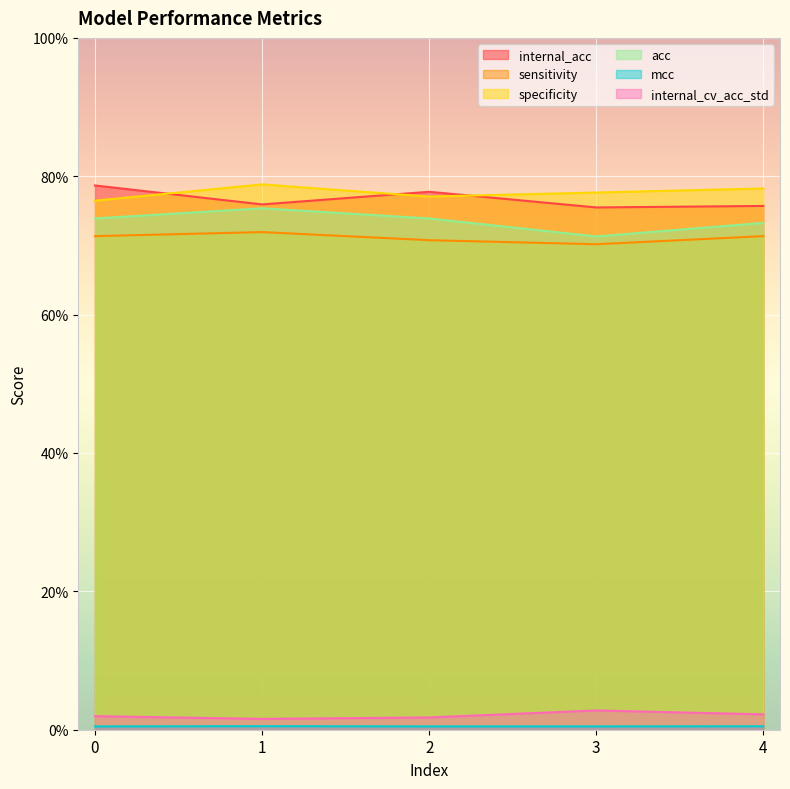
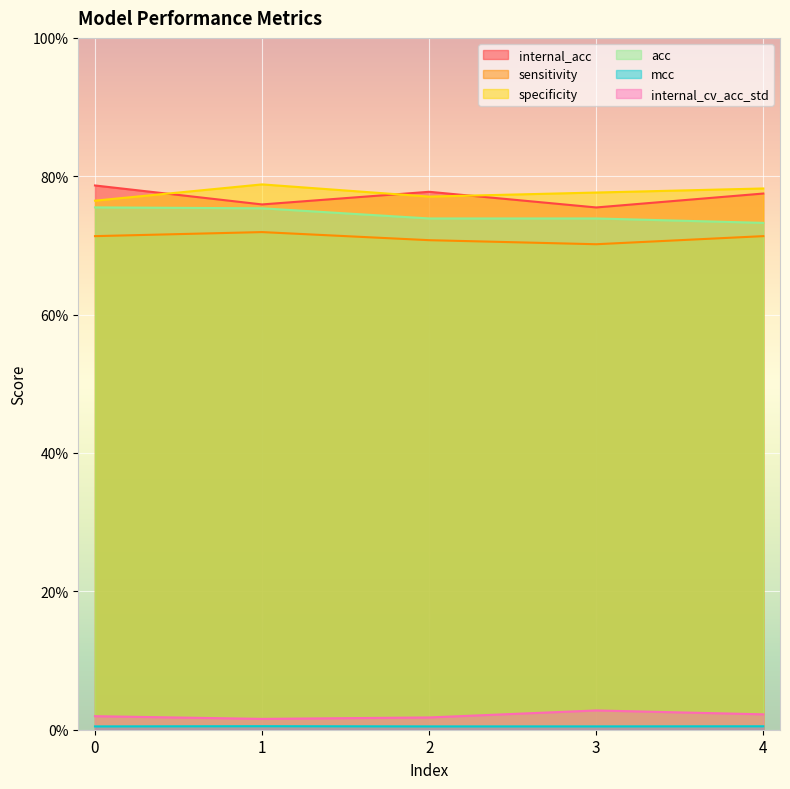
acc, 0: 74% -> 76%
acc, 3: 71% -> 74%
internal_acc, 4: 76% -> 78%
